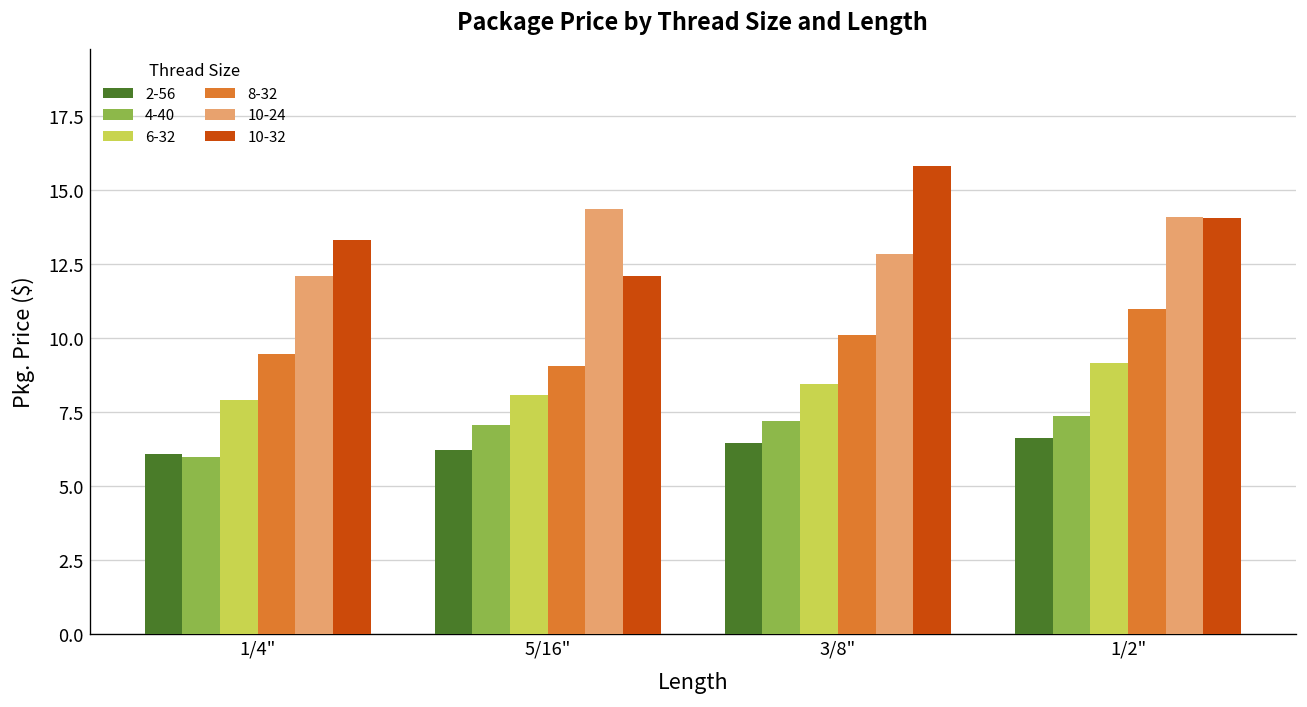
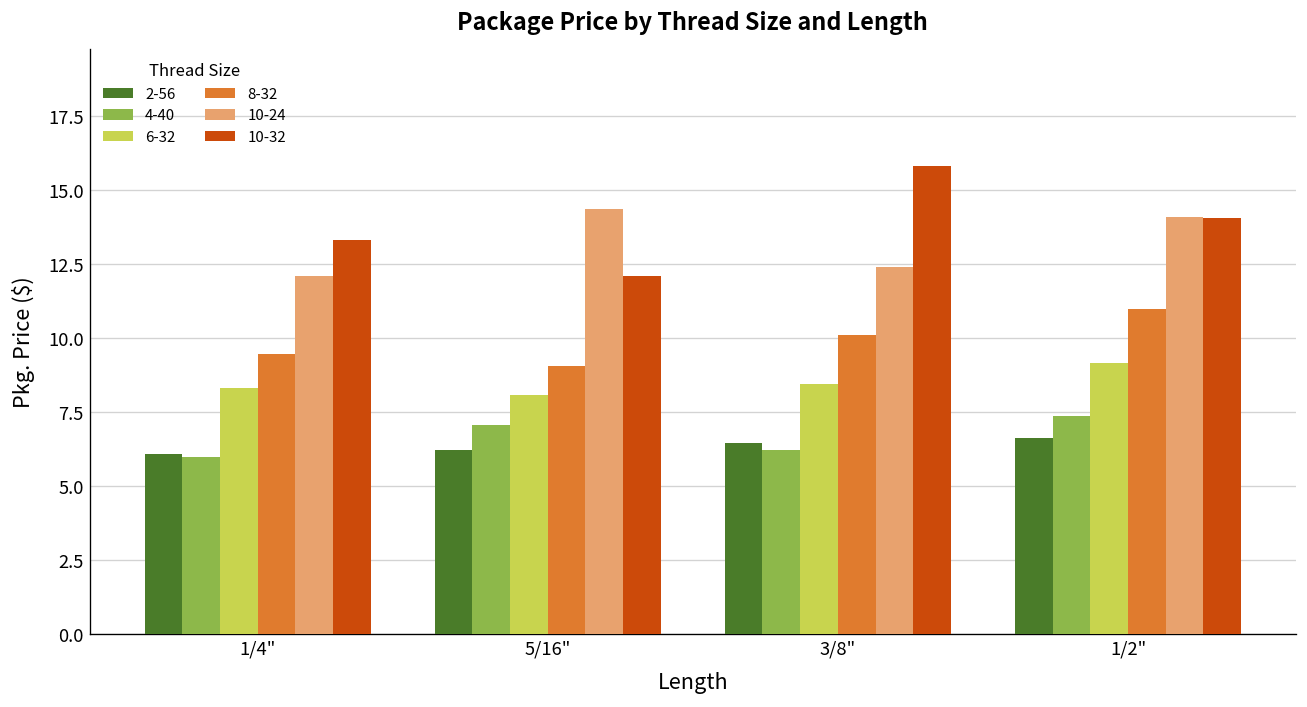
6-32, 1/4": 7.9 -> 8.3
4-40, 3/8": 7.2 -> 6.2
10-24, 3/8": 12.8 -> 12.4
